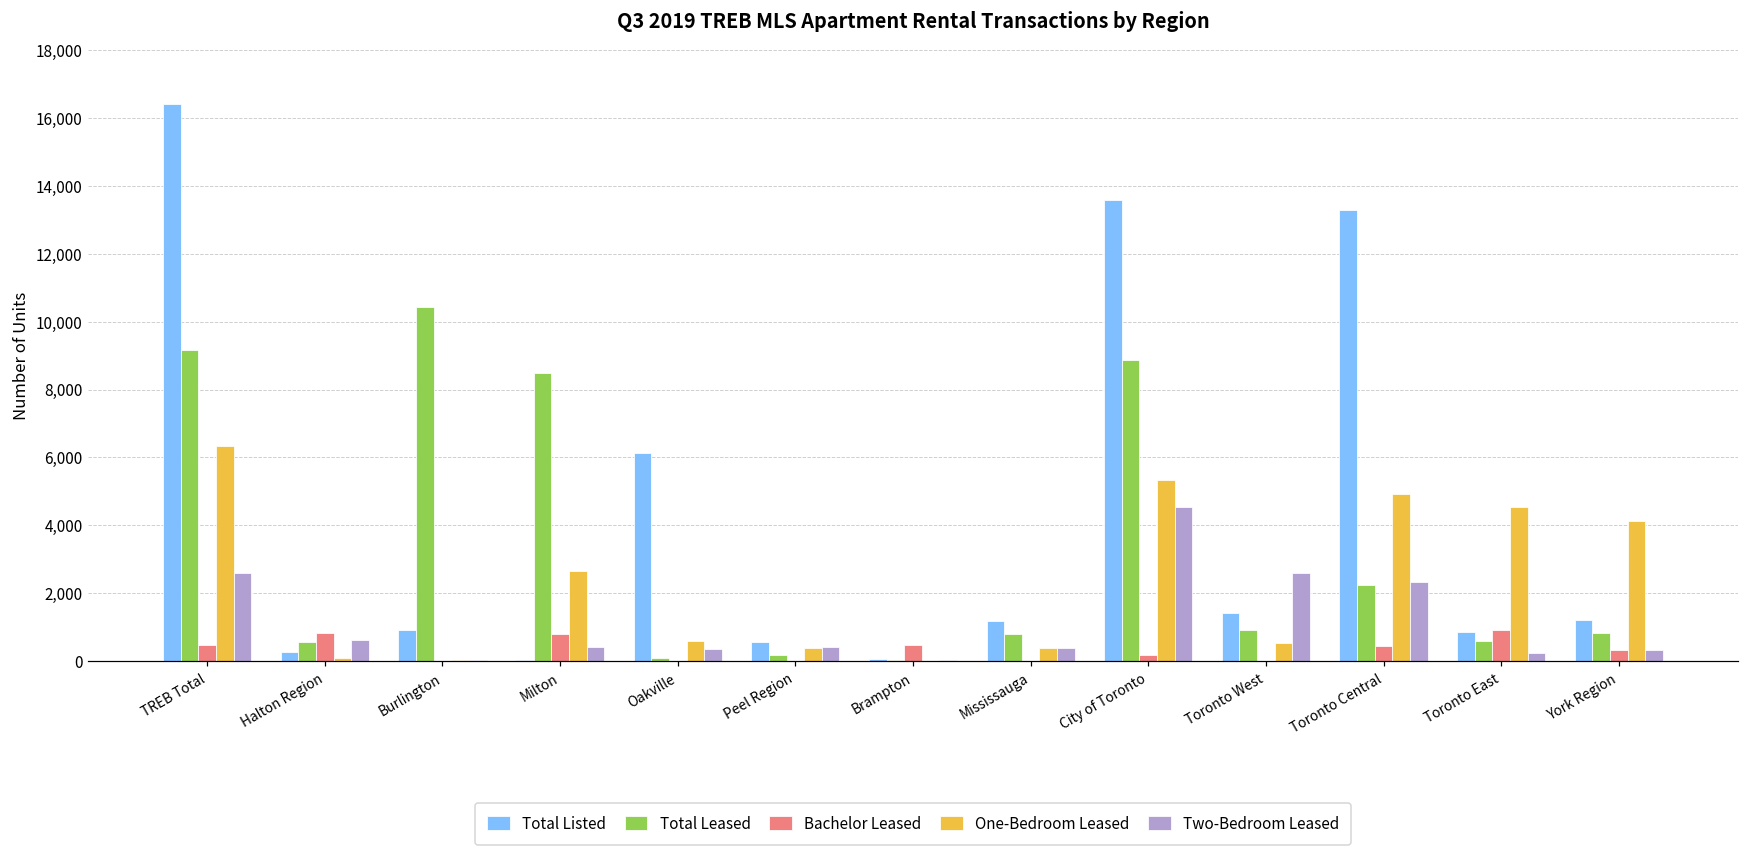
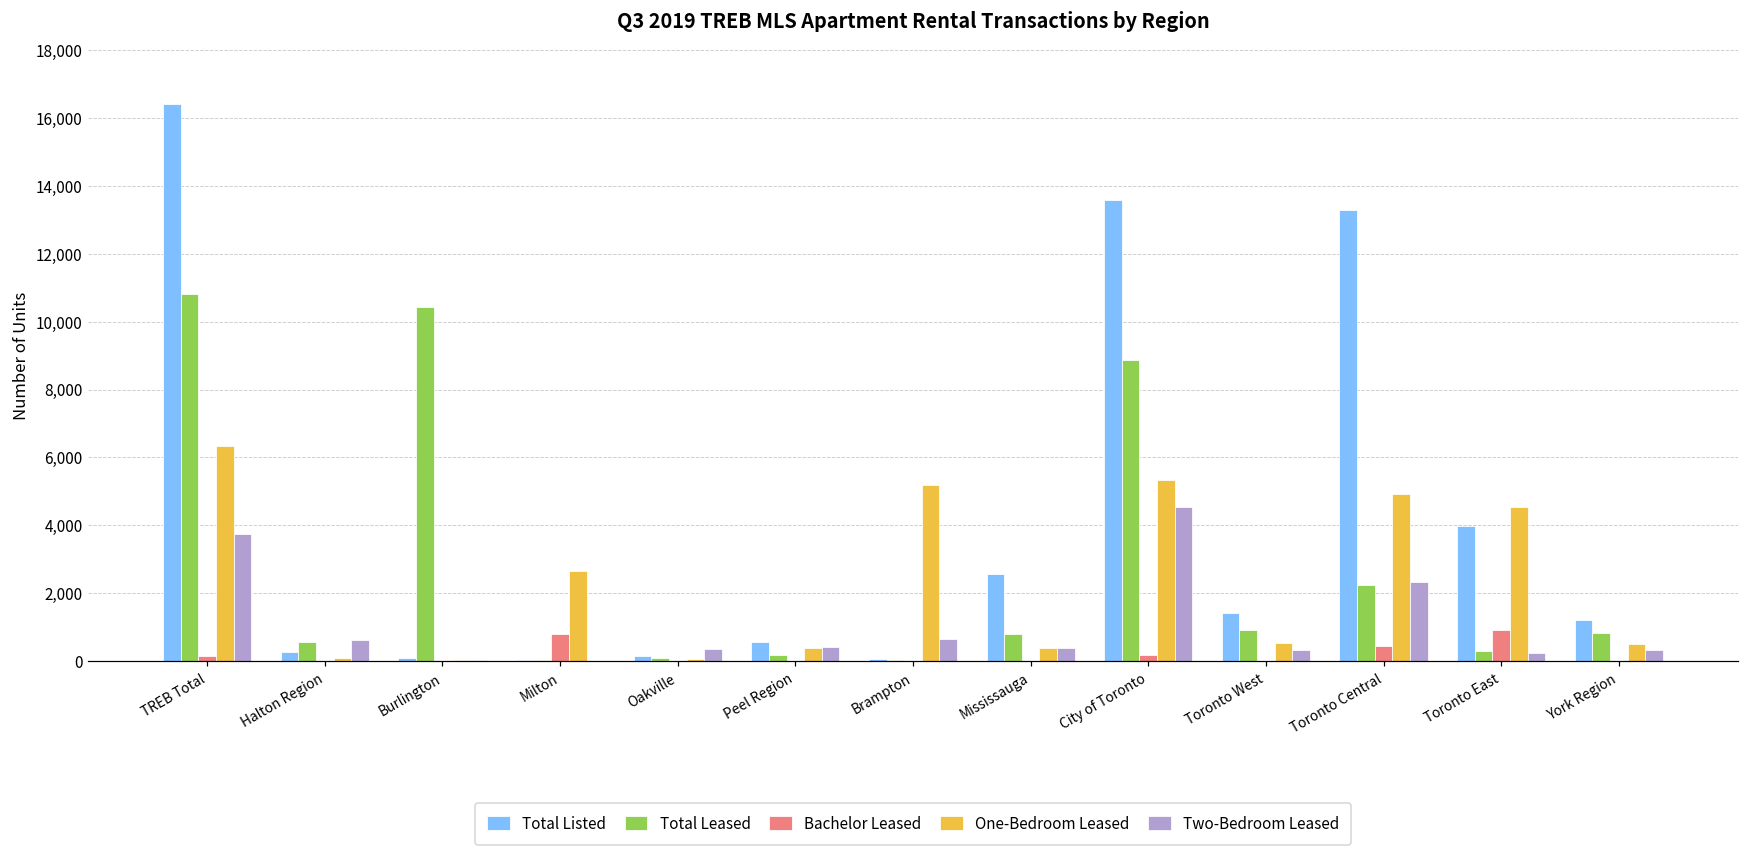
Total Leased, TREB Total: 9,200 -> 10,800
Bachelor Leased, TREB Total: 500 -> 200
Two-Bedroom Leased, TREB Total: 2,600 -> 3,700
Bachelor Leased, Halton Region: 800 -> 0
Total Listed, Burlington: 900 -> 100
Total Leased, Milton: 8,500 -> 0
Two-Bedroom Leased, Milton: 400 -> 0
Total Listed, Oakville: 6,100 -> 200
One-Bedroom Leased, Oakville: 600 -> 100
Bachelor Leased, Brampton: 500 -> 0
One-Bedroom Leased, Brampton: 0 -> 5,200
Two-Bedroom Leased, Brampton: 0 -> 600
Total Listed, Mississauga: 1,200 -> 2,600
Two-Bedroom Leased, Toronto West: 2,600 -> 300
Total Listed, Toronto East: 800 -> 4,000
Total Leased, Toronto East: 600 -> 300
Bachelor Leased, York Region: 300 -> 0
One-Bedroom Leased, York Region: 4,100 -> 500
